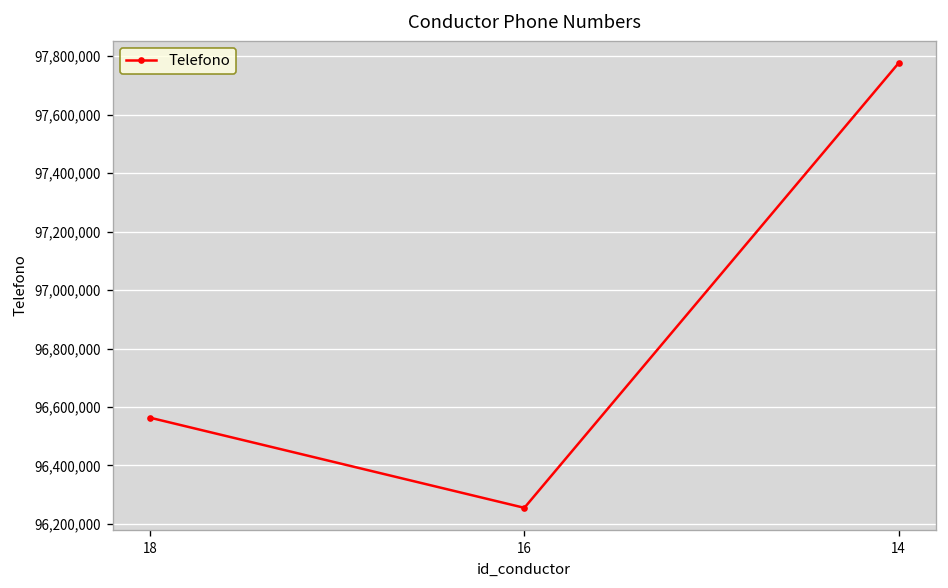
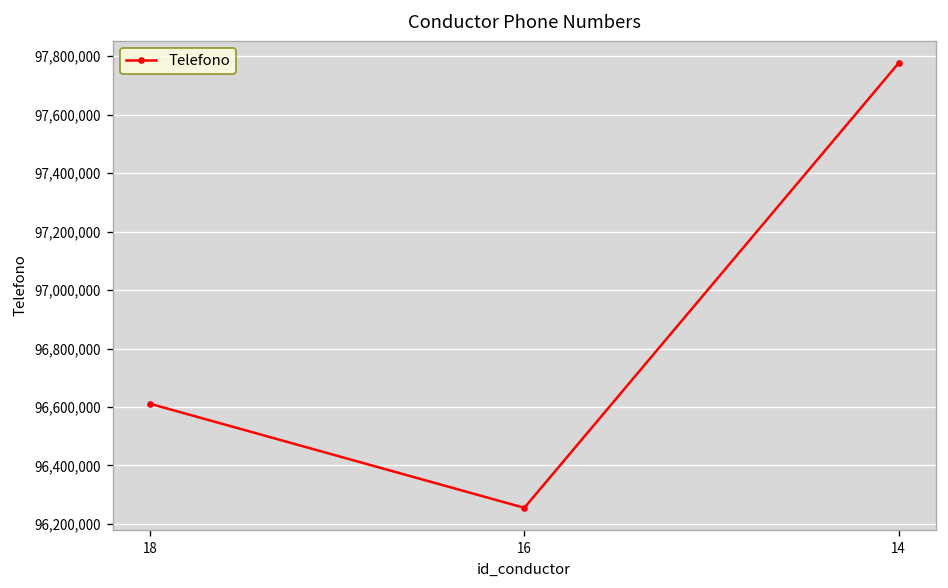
18: 96,560,000 -> 96,610,000
